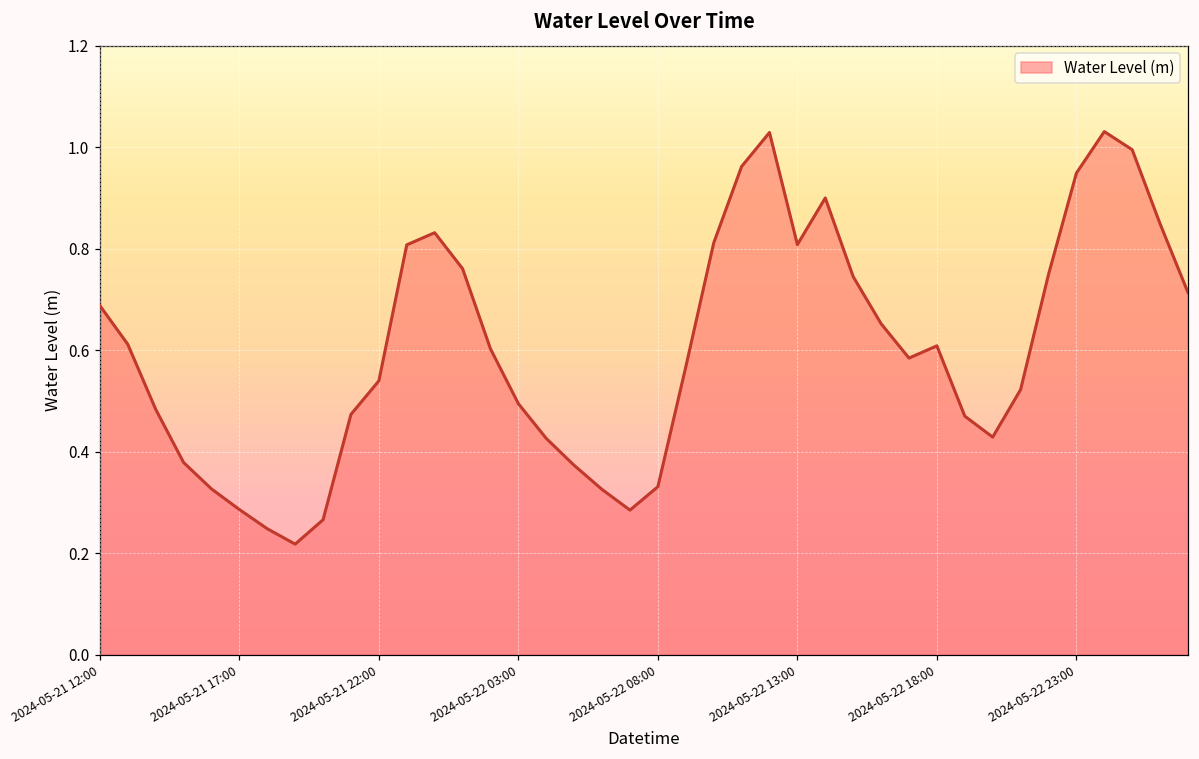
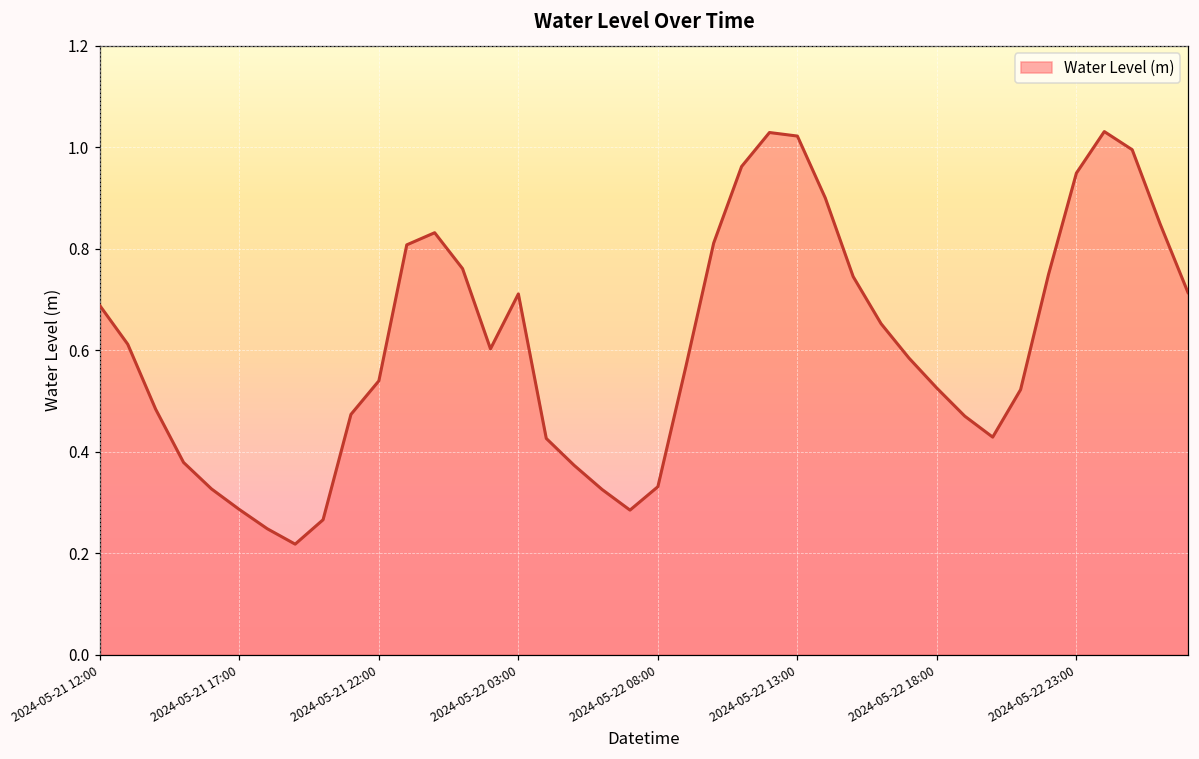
2024-05-22 03:00: 0.49 -> 0.71
2024-05-22 13:00: 0.81 -> 1.02
2024-05-22 18:00: 0.61 -> 0.53
